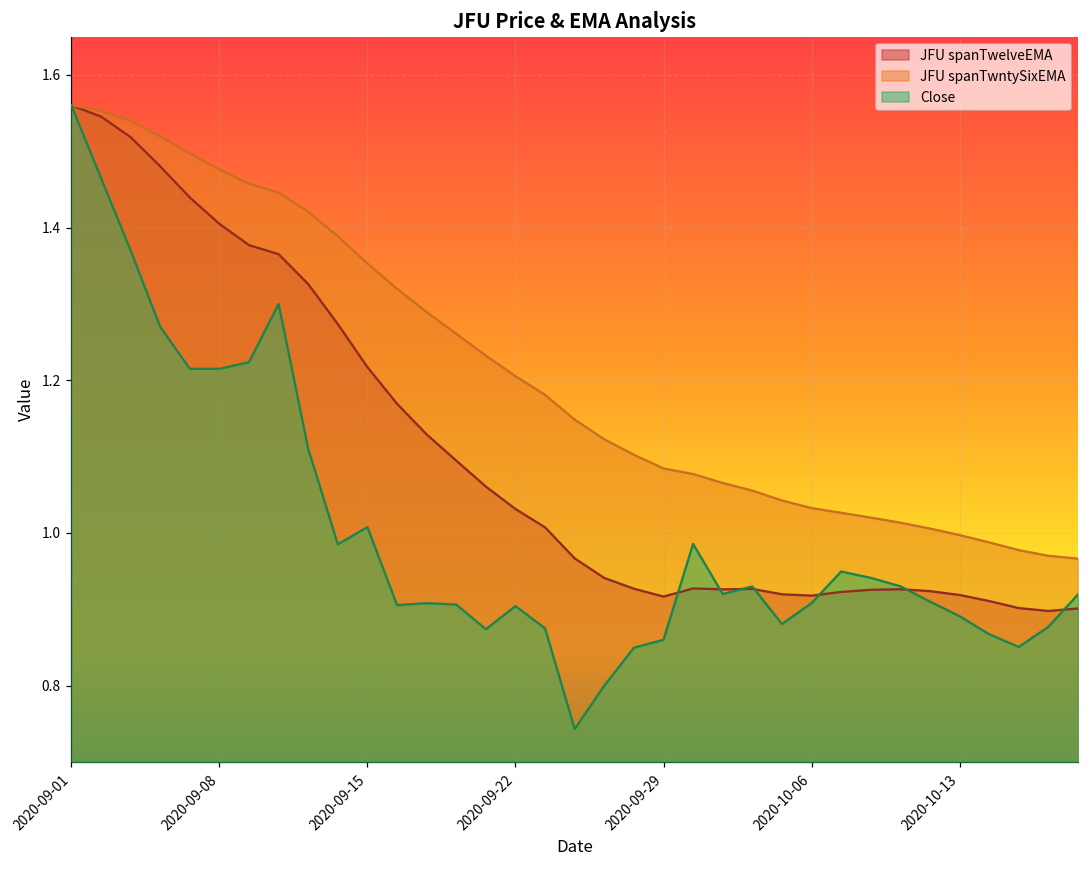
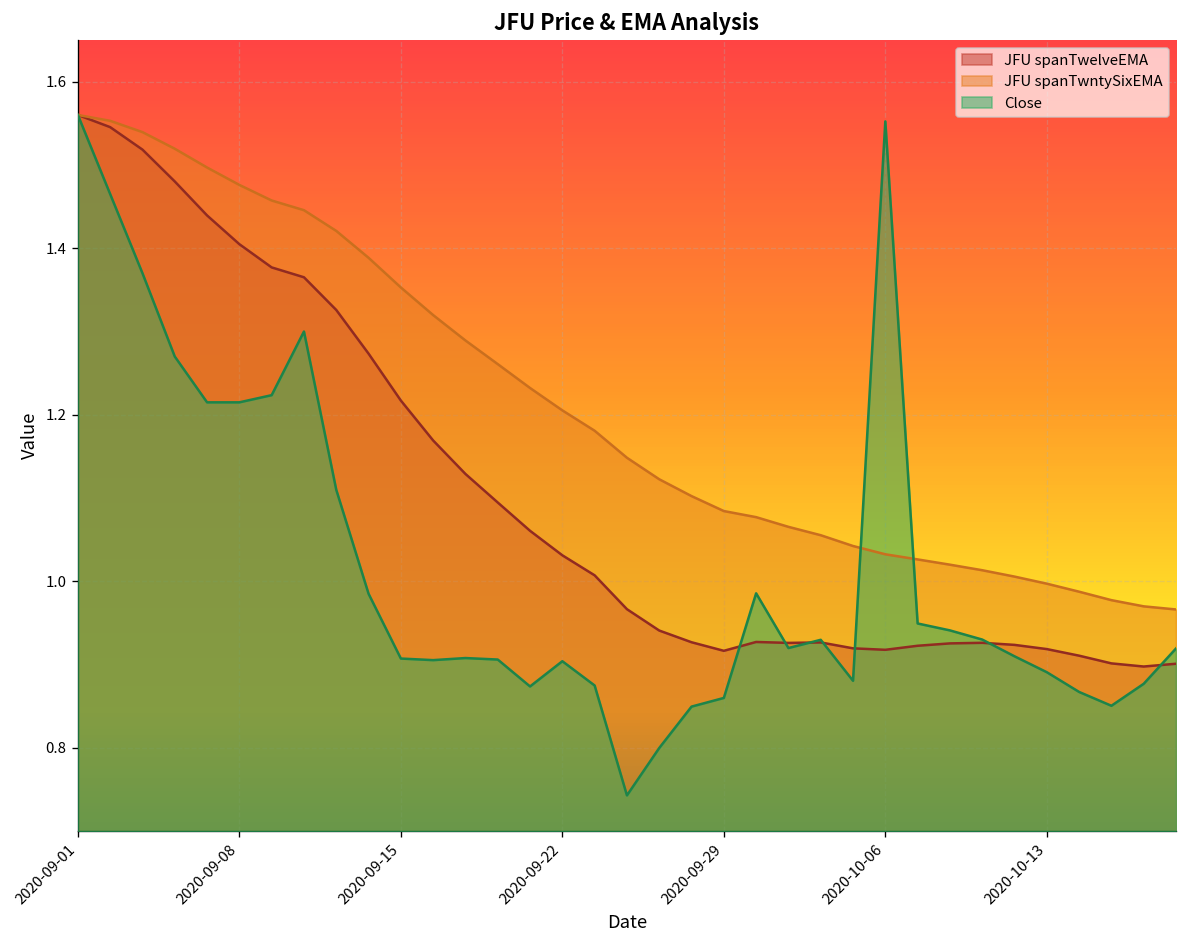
Close, 2020-09-15: 1.01 -> 0.91
Close, 2020-10-06: 0.91 -> 1.55
